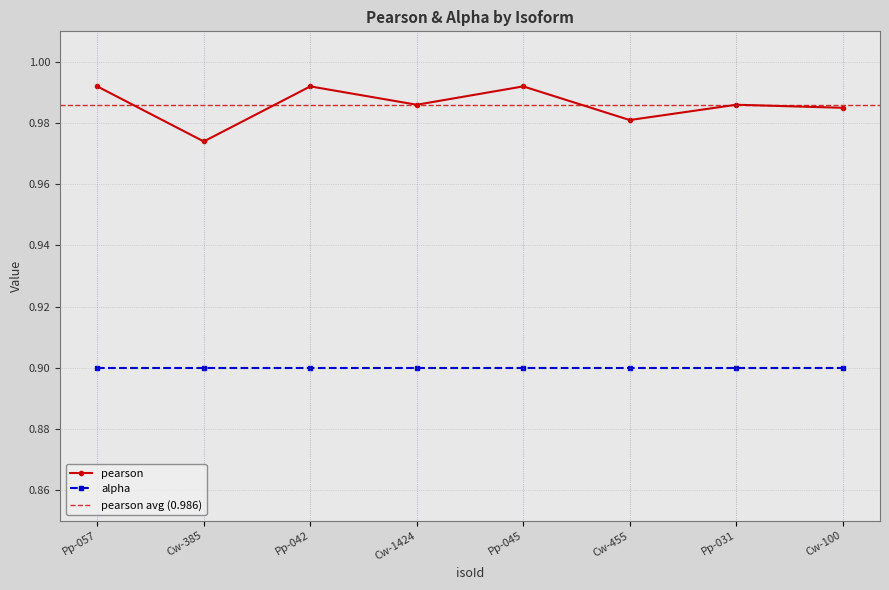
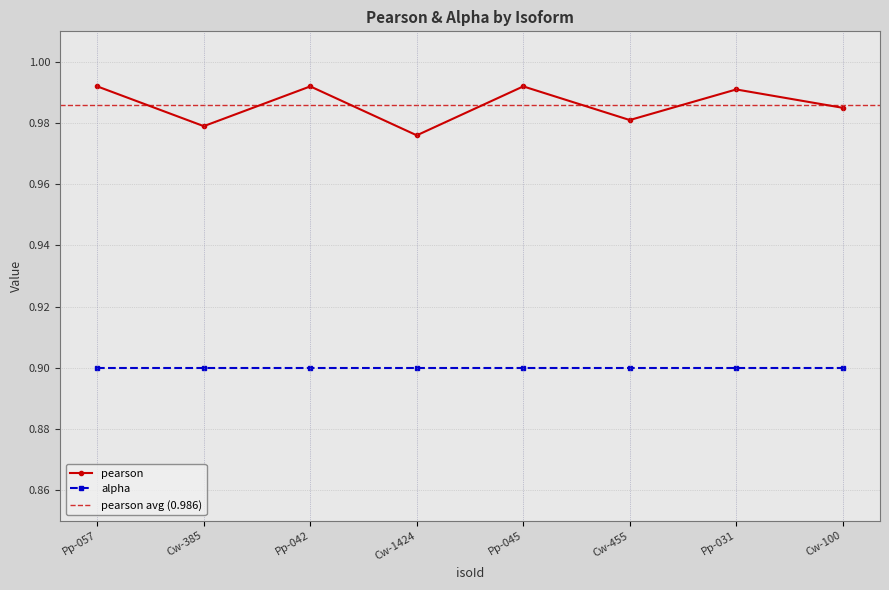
pearson, Cw-385: 0.974 -> 0.979
pearson, Cw-1424: 0.986 -> 0.976
pearson, Pp-031: 0.986 -> 0.991
